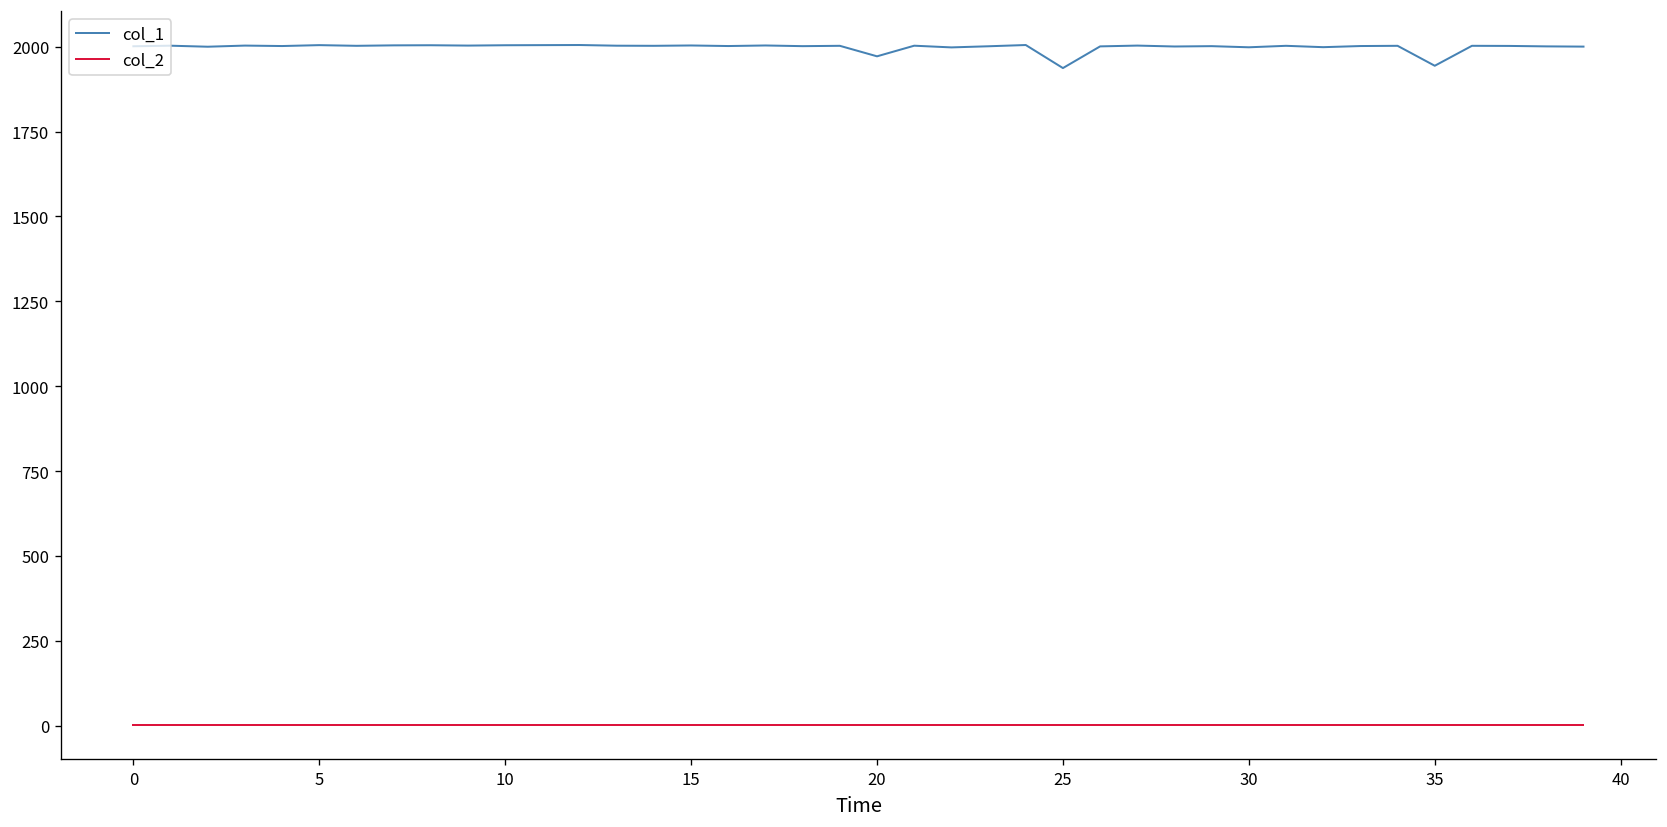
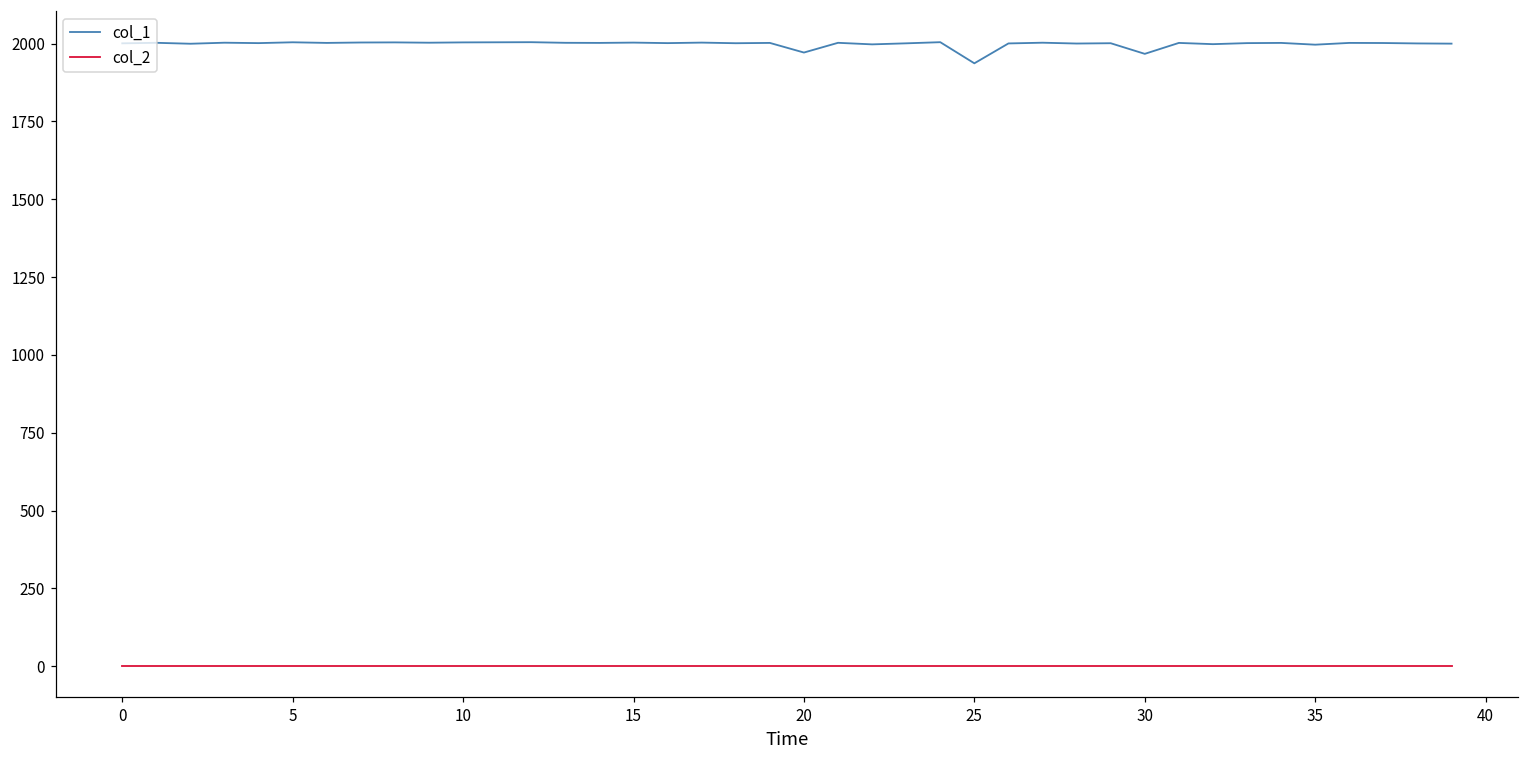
col_1, 30: 2000 -> 1970
col_1, 35: 1940 -> 2000
